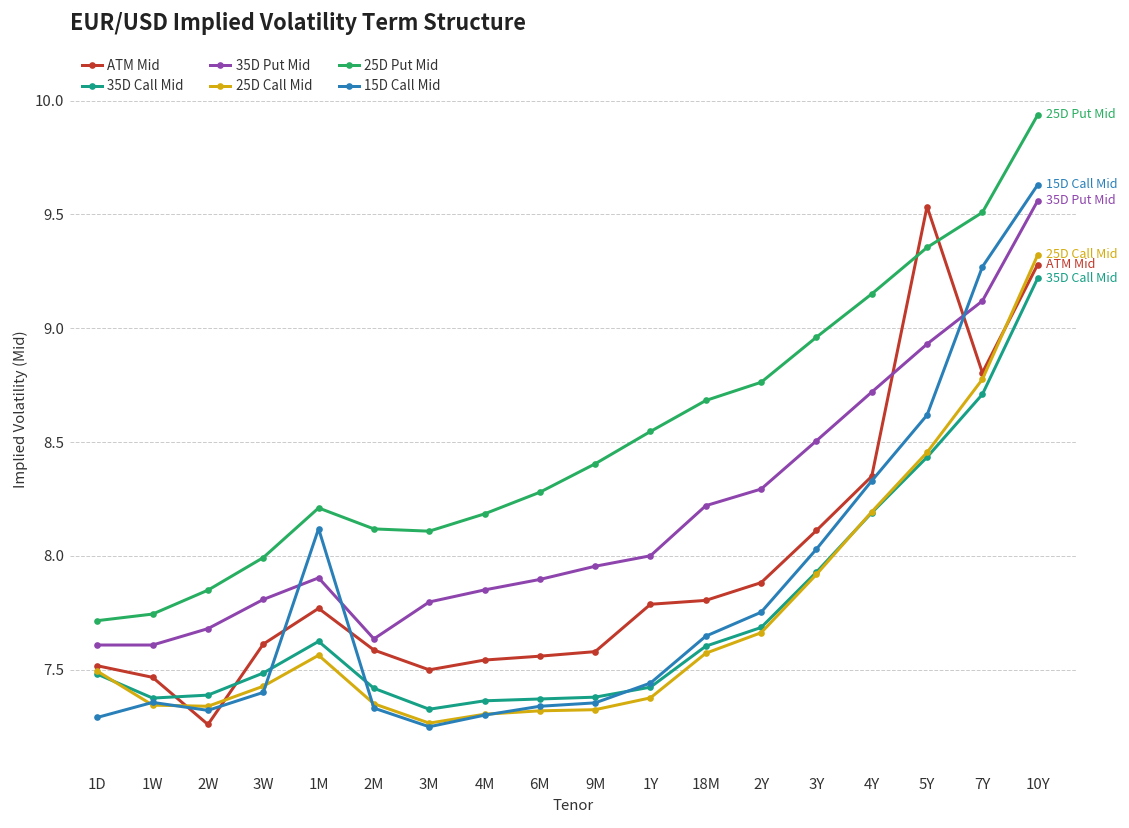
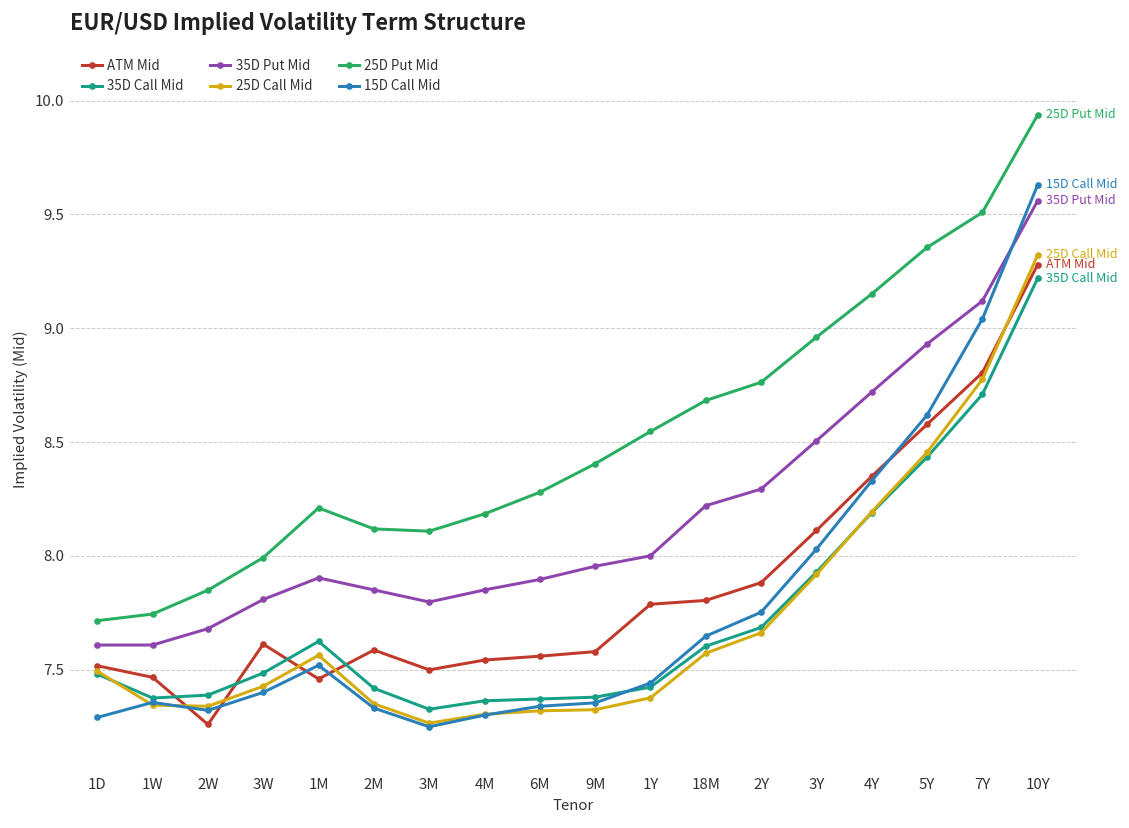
ATM Mid, 1M: 7.77 -> 7.46
15D Call Mid, 1M: 8.12 -> 7.52
35D Put Mid, 2M: 7.64 -> 7.85
ATM Mid, 5Y: 9.54 -> 8.58
15D Call Mid, 7Y: 9.27 -> 9.04
